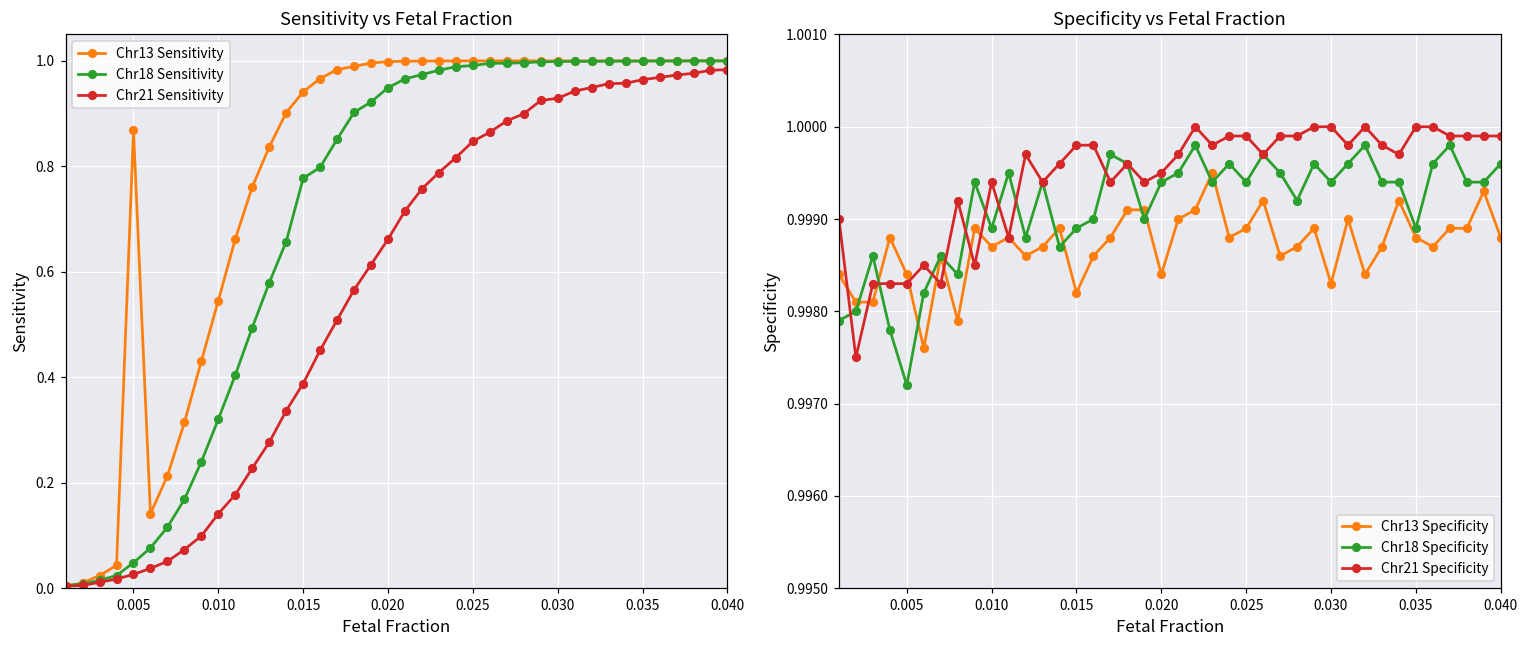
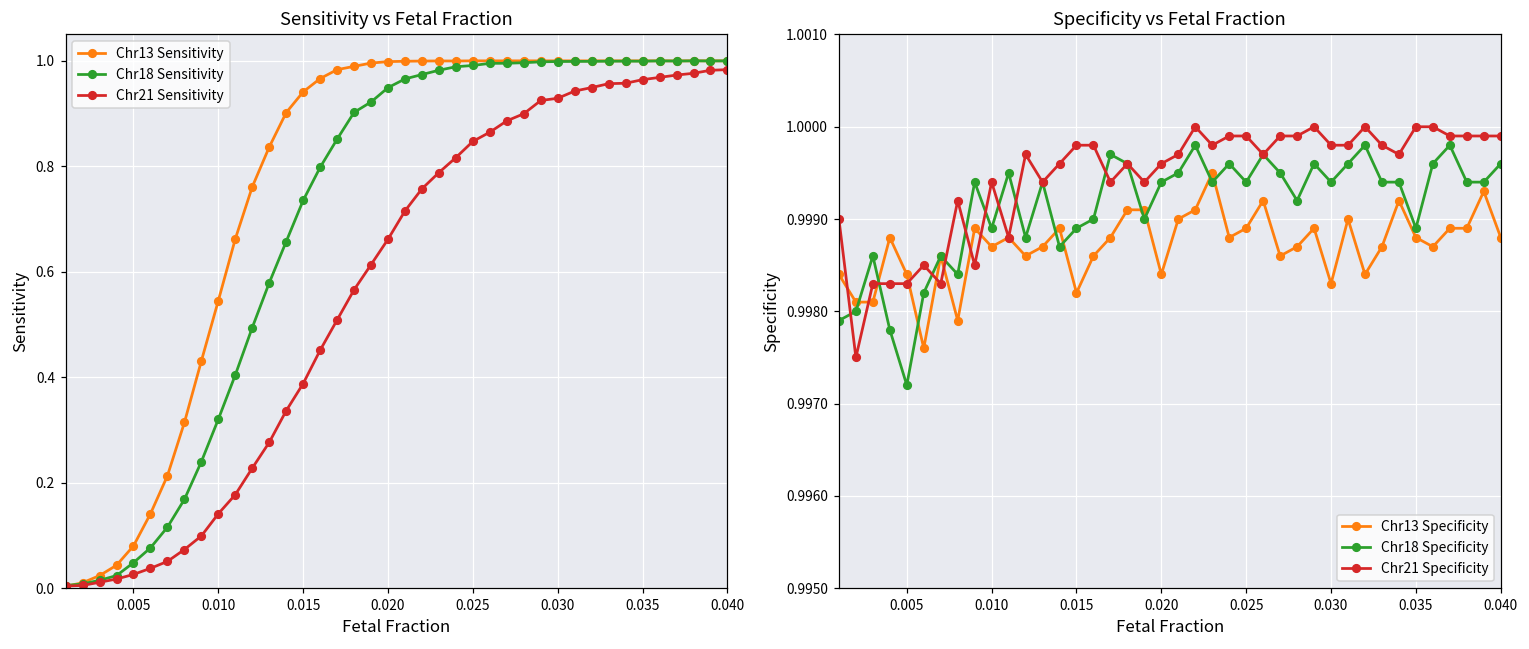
Sensitivity vs Fetal Fraction, Chr13 Sensitivity, 0.005: 0.87 -> 0.08
Sensitivity vs Fetal Fraction, Chr18 Sensitivity, 0.015: 0.78 -> 0.74
Specificity vs Fetal Fraction, Chr21 Specificity, 0.020: 0.9995 -> 0.9996
Specificity vs Fetal Fraction, Chr21 Specificity, 0.030: 1.0000 -> 0.9998
